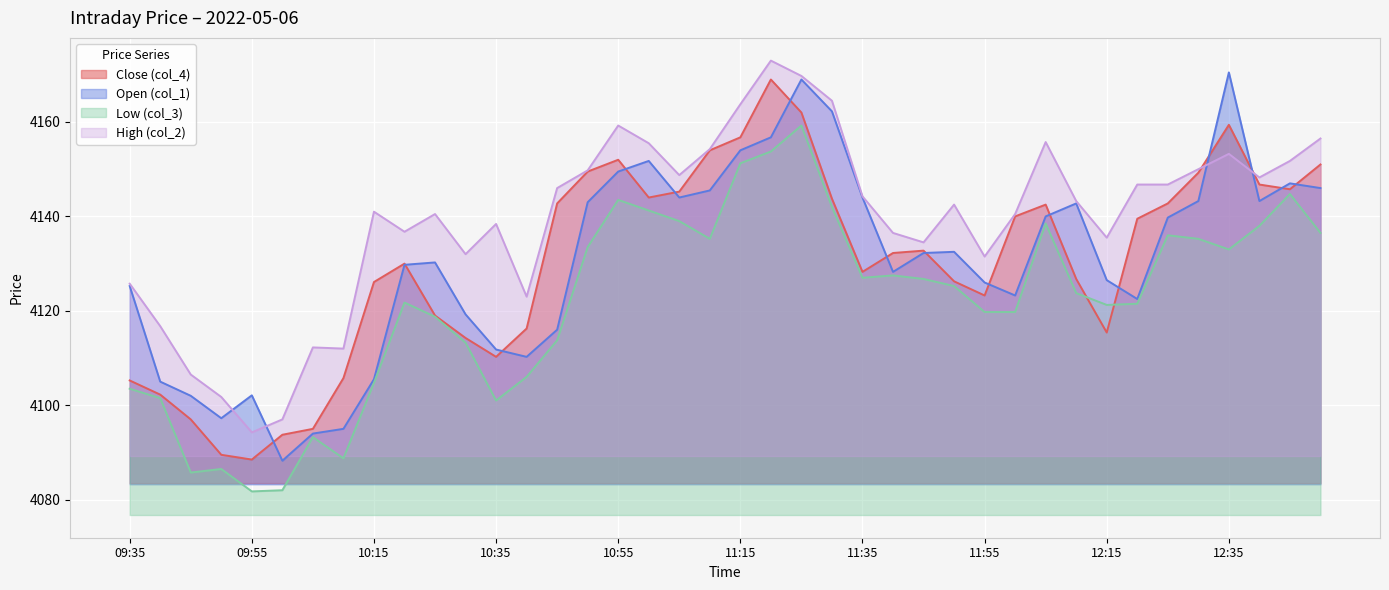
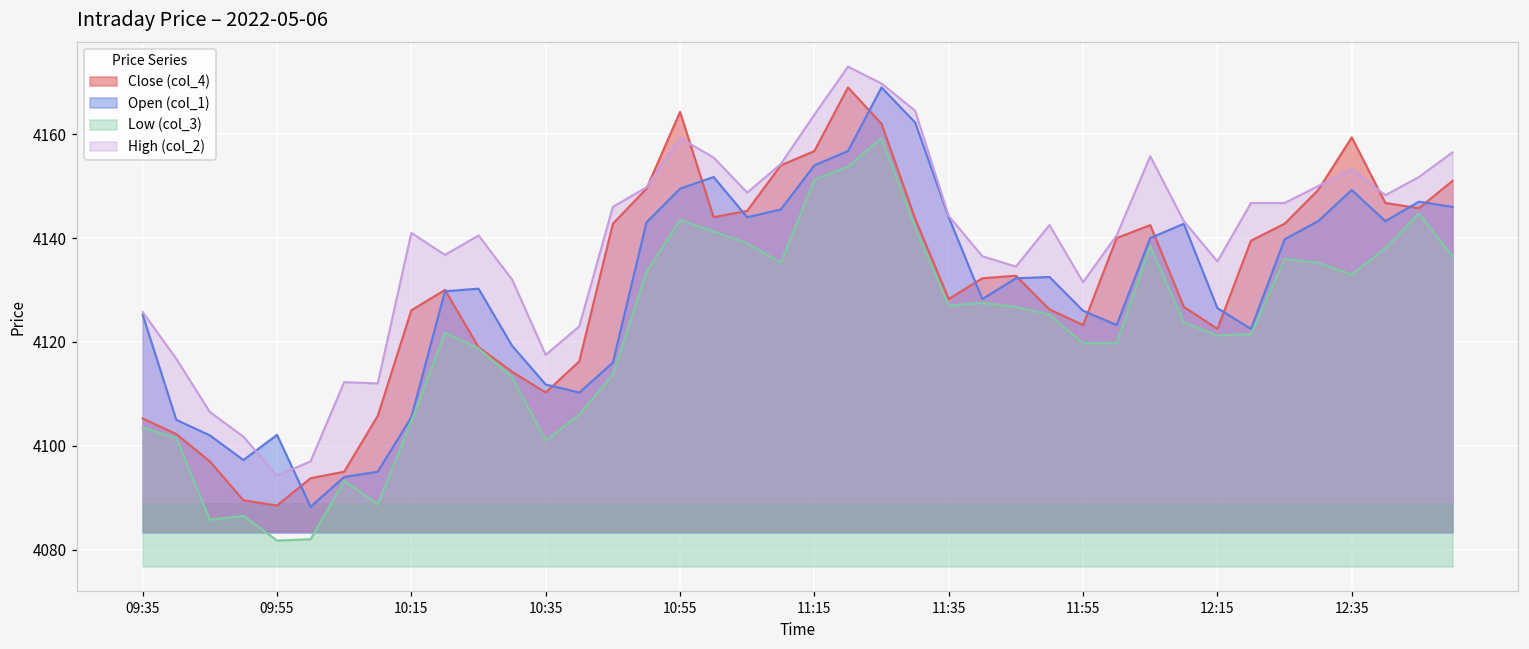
High (col_2), 10:35: 4138 -> 4118
Close (col_4), 10:55: 4152 -> 4164
Close (col_4), 12:15: 4115 -> 4123
Open (col_1), 12:35: 4171 -> 4149
